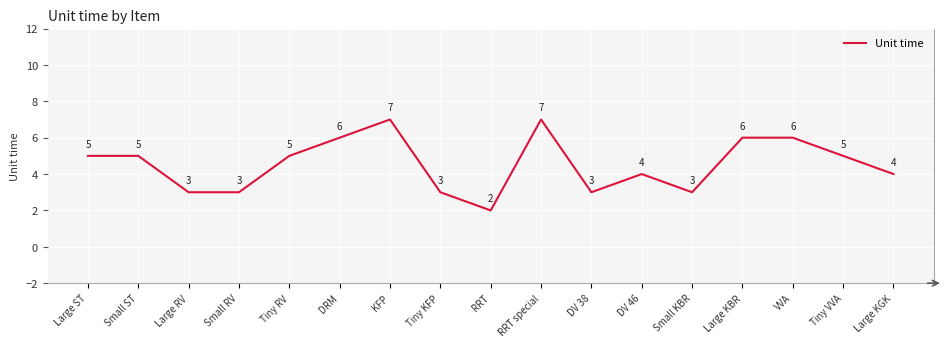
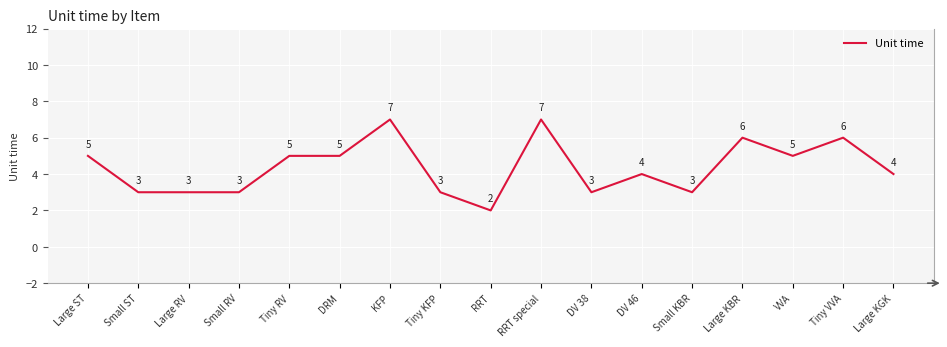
Small ST: 5 -> 3
DRM: 6 -> 5
VVA: 6 -> 5
Tiny VVA: 5 -> 6
